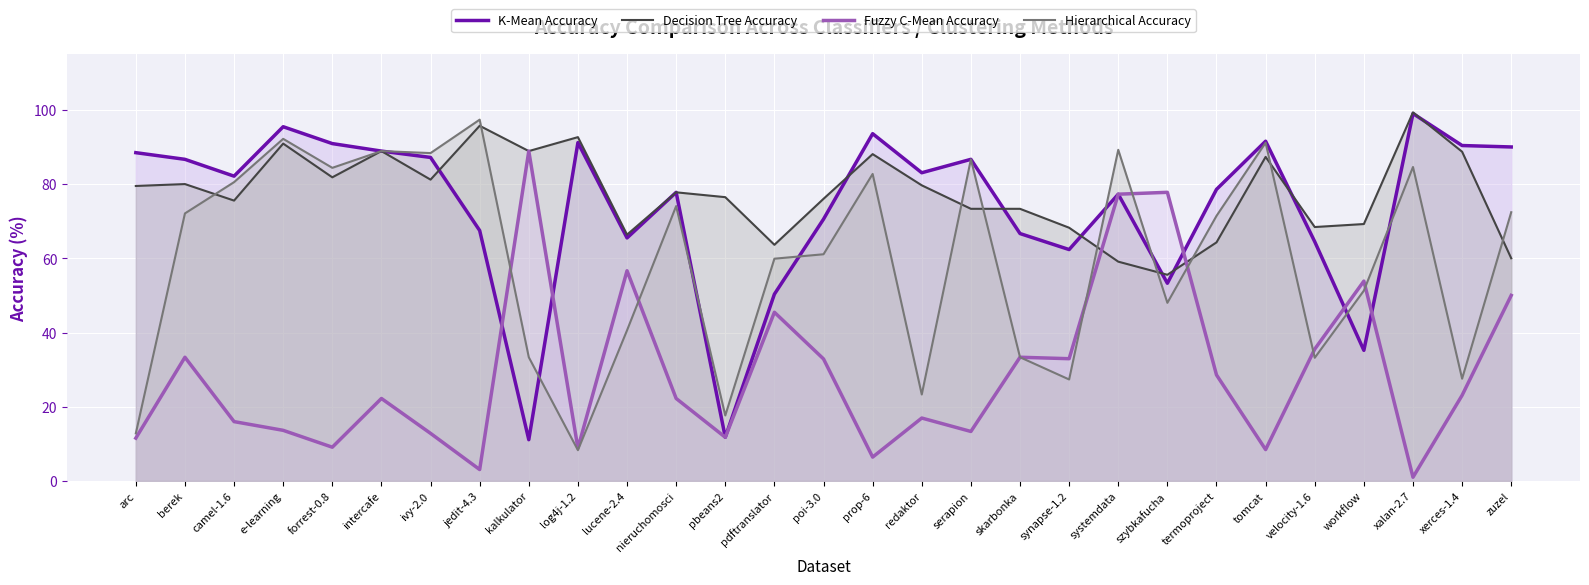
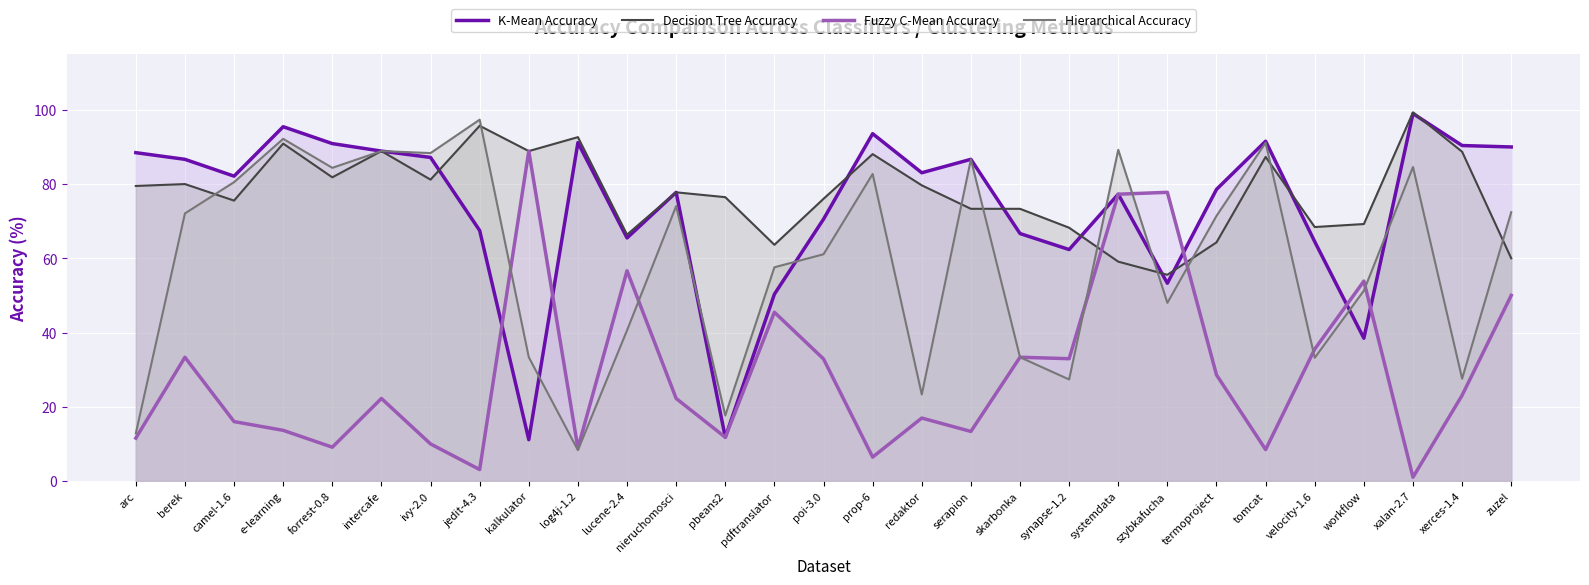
Fuzzy C-Mean Accuracy, ivy-2.0: 13 -> 10
Hierarchical Accuracy, pdftranslator: 60 -> 58
K-Mean Accuracy, workflow: 35 -> 38
